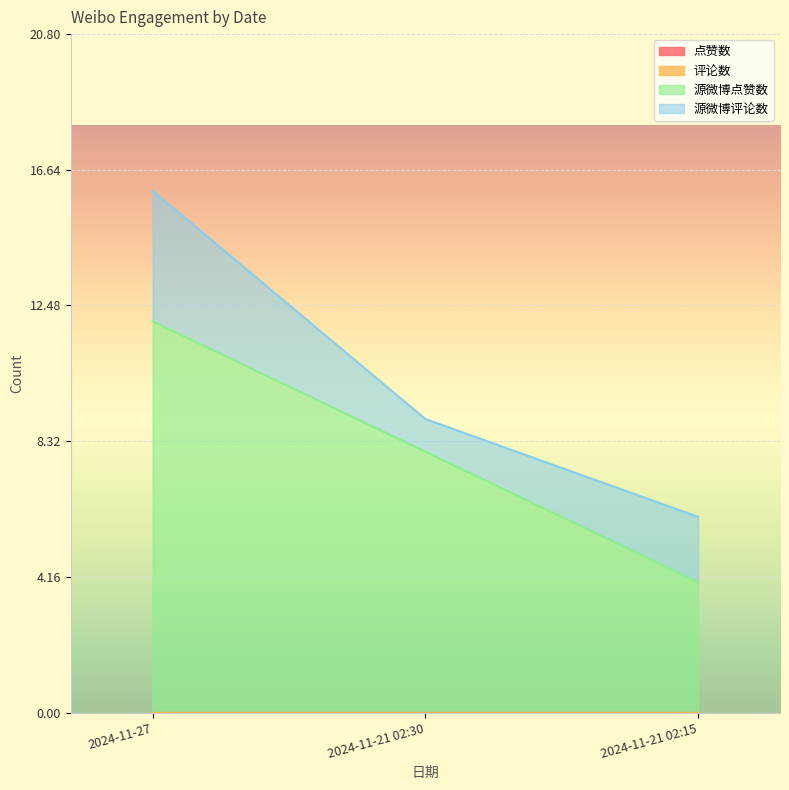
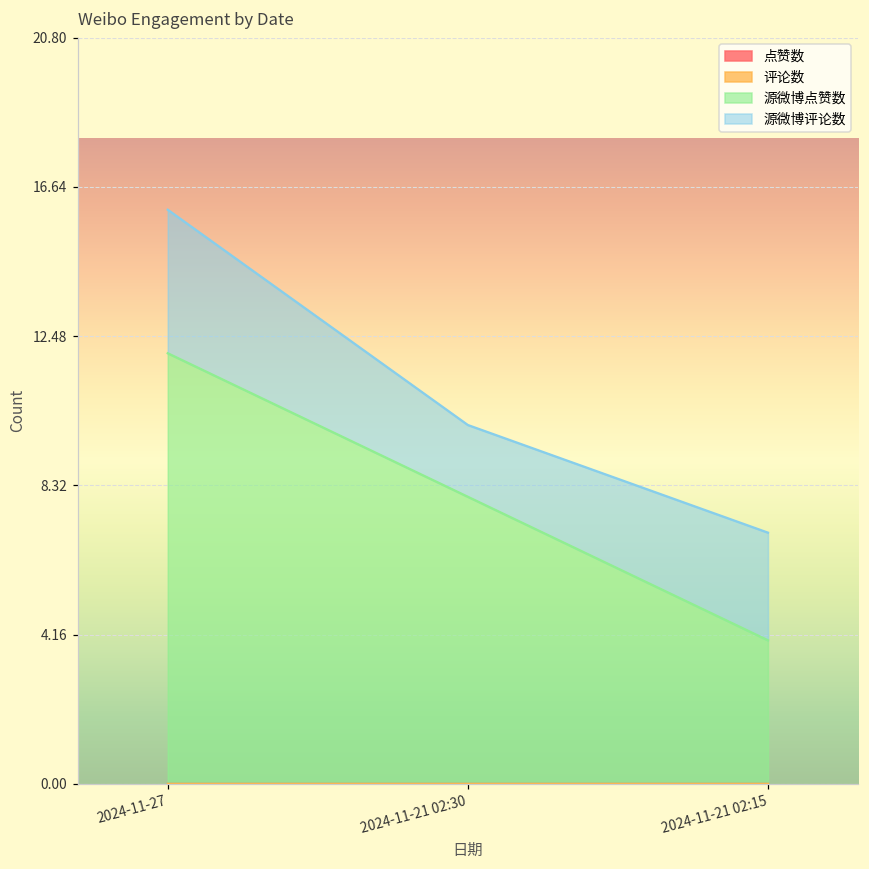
源微博评论数, 2024-11-21 02:30: 1 -> 2
源微博评论数, 2024-11-21 02:15: 2 -> 3
